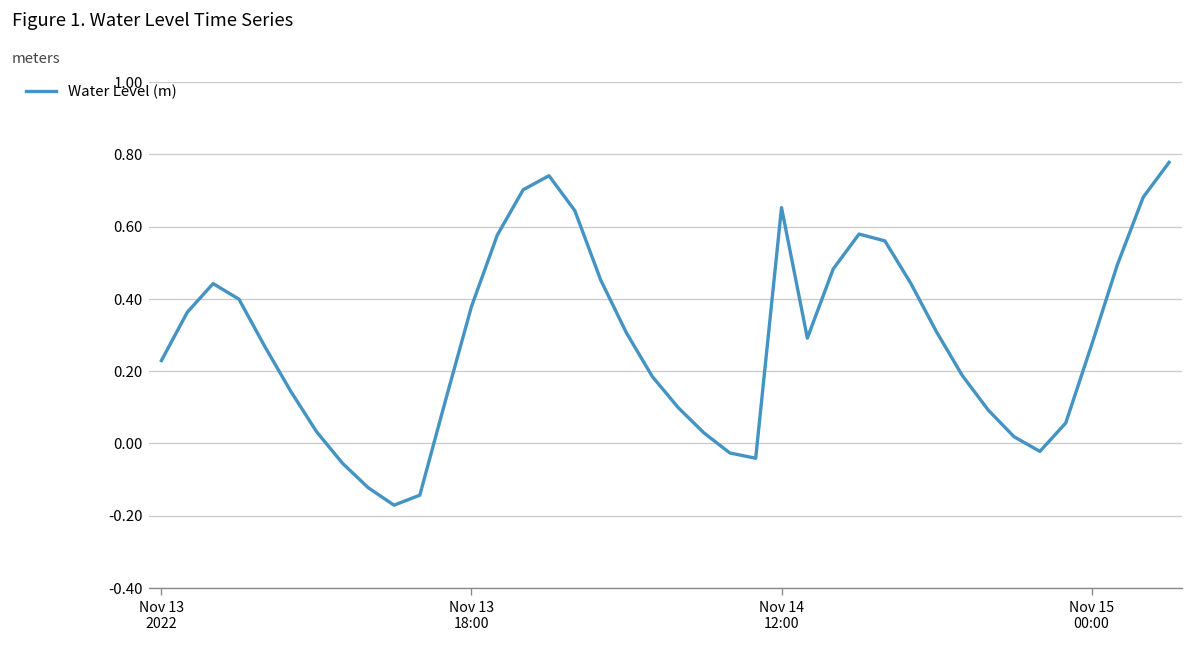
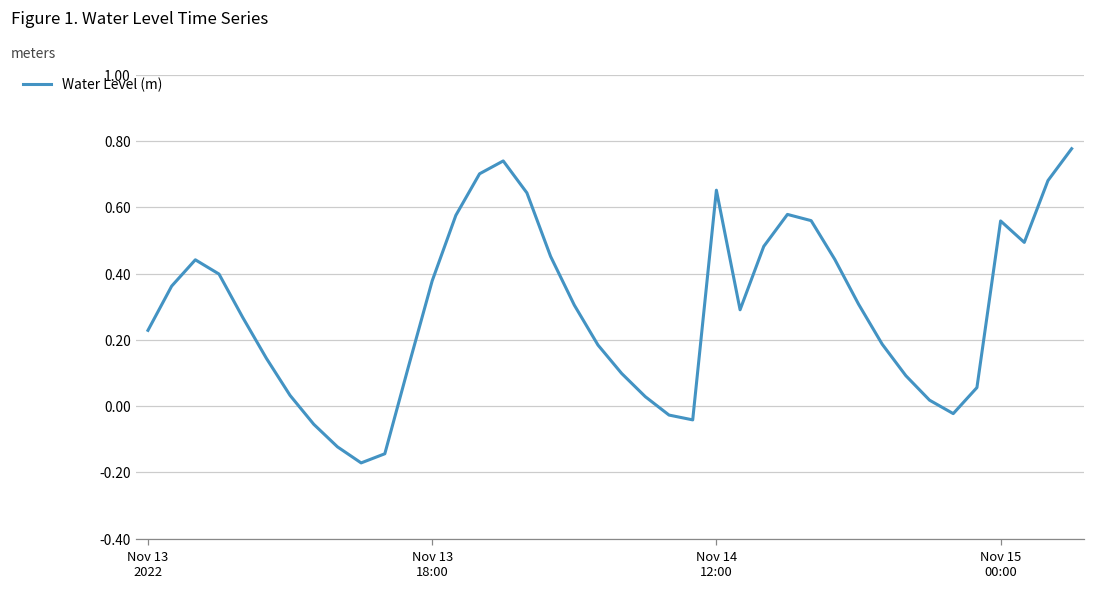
Nov 15 00:00: 0.27 -> 0.56
